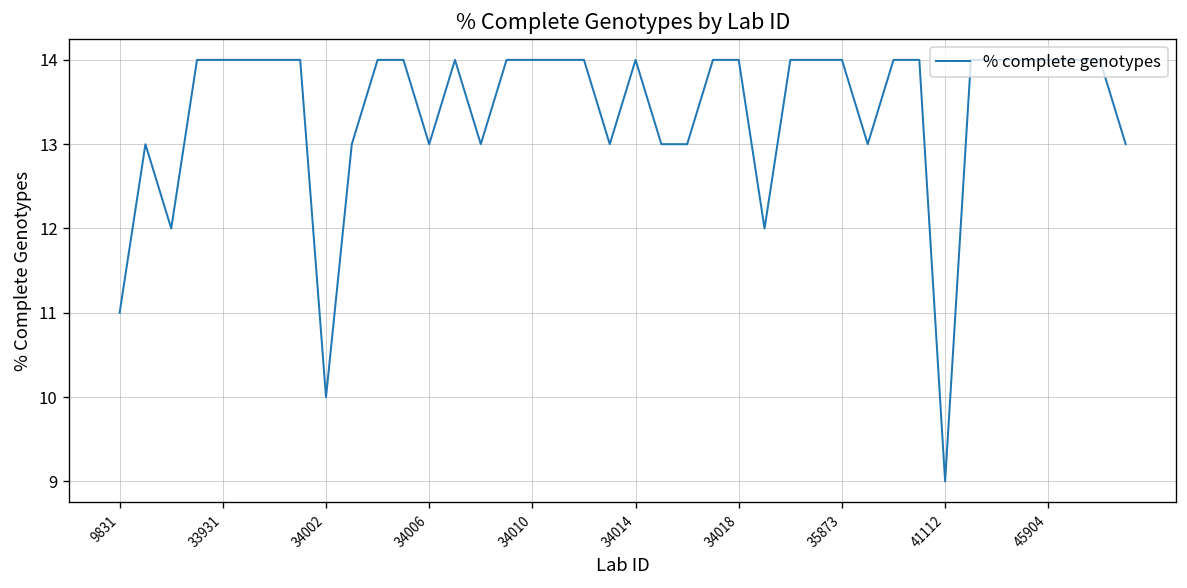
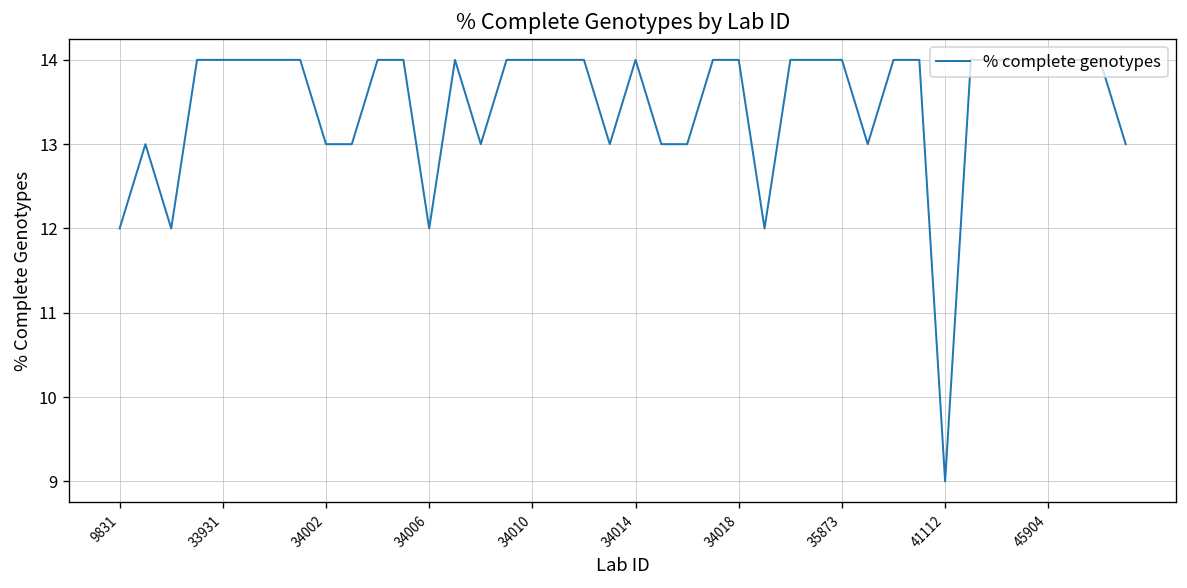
9831: 11 -> 12
34002: 10 -> 13
34006: 13 -> 12
